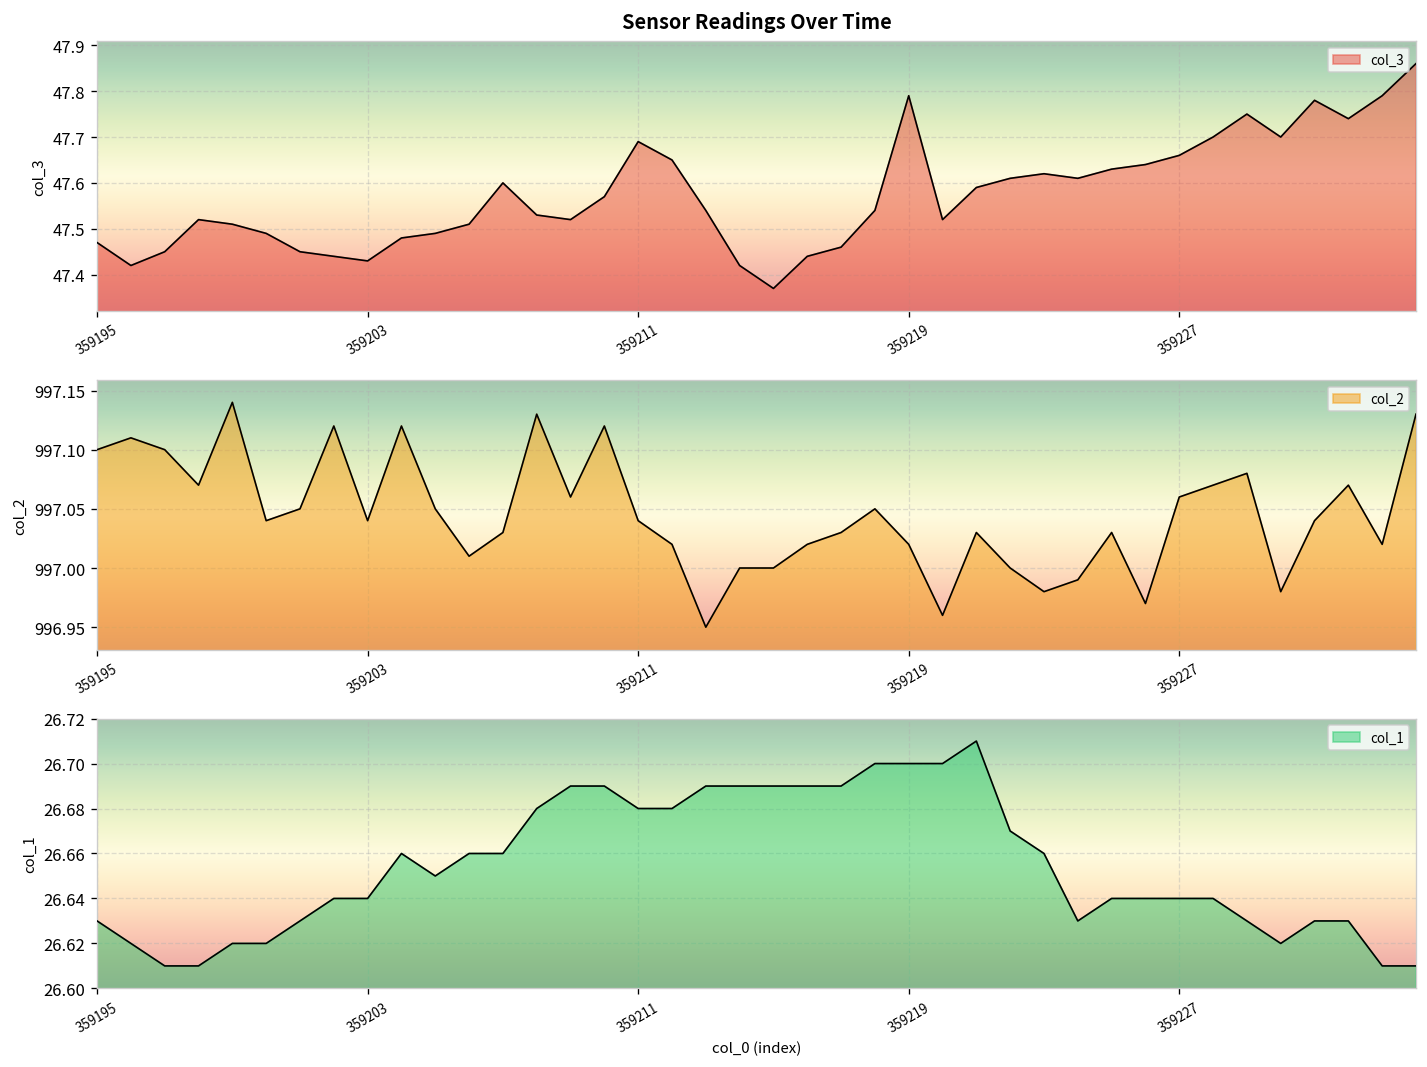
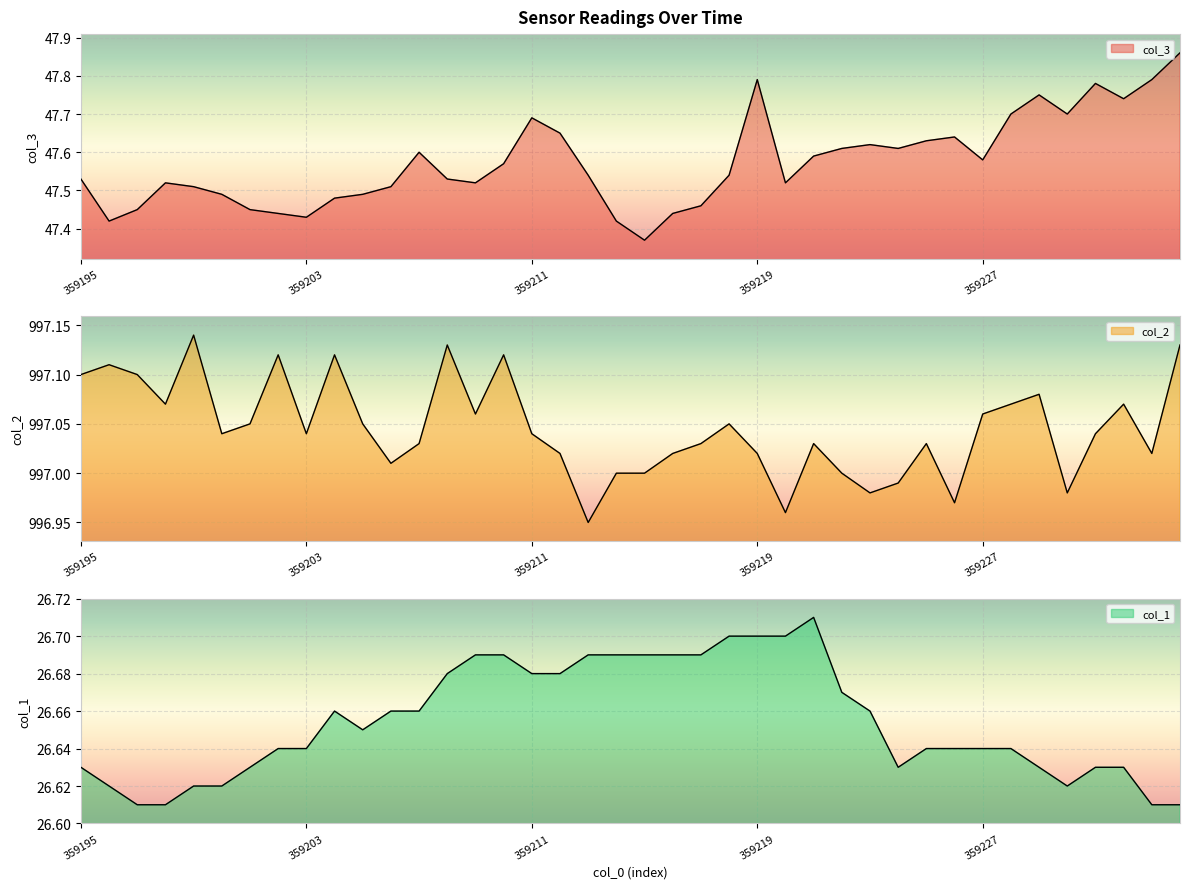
Sensor Readings Over Time, 359195: 47.47 -> 47.53
Sensor Readings Over Time, 359227: 47.66 -> 47.58
